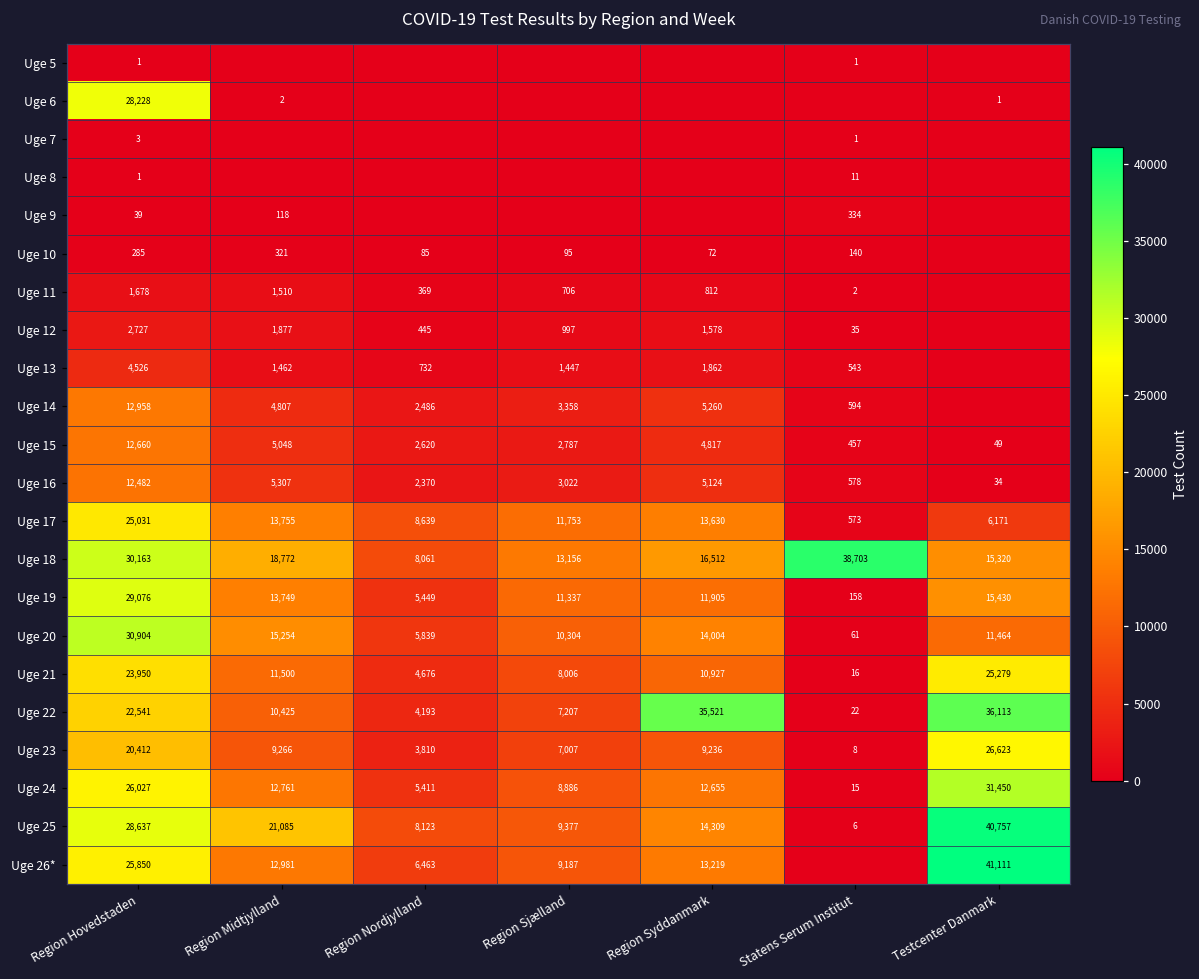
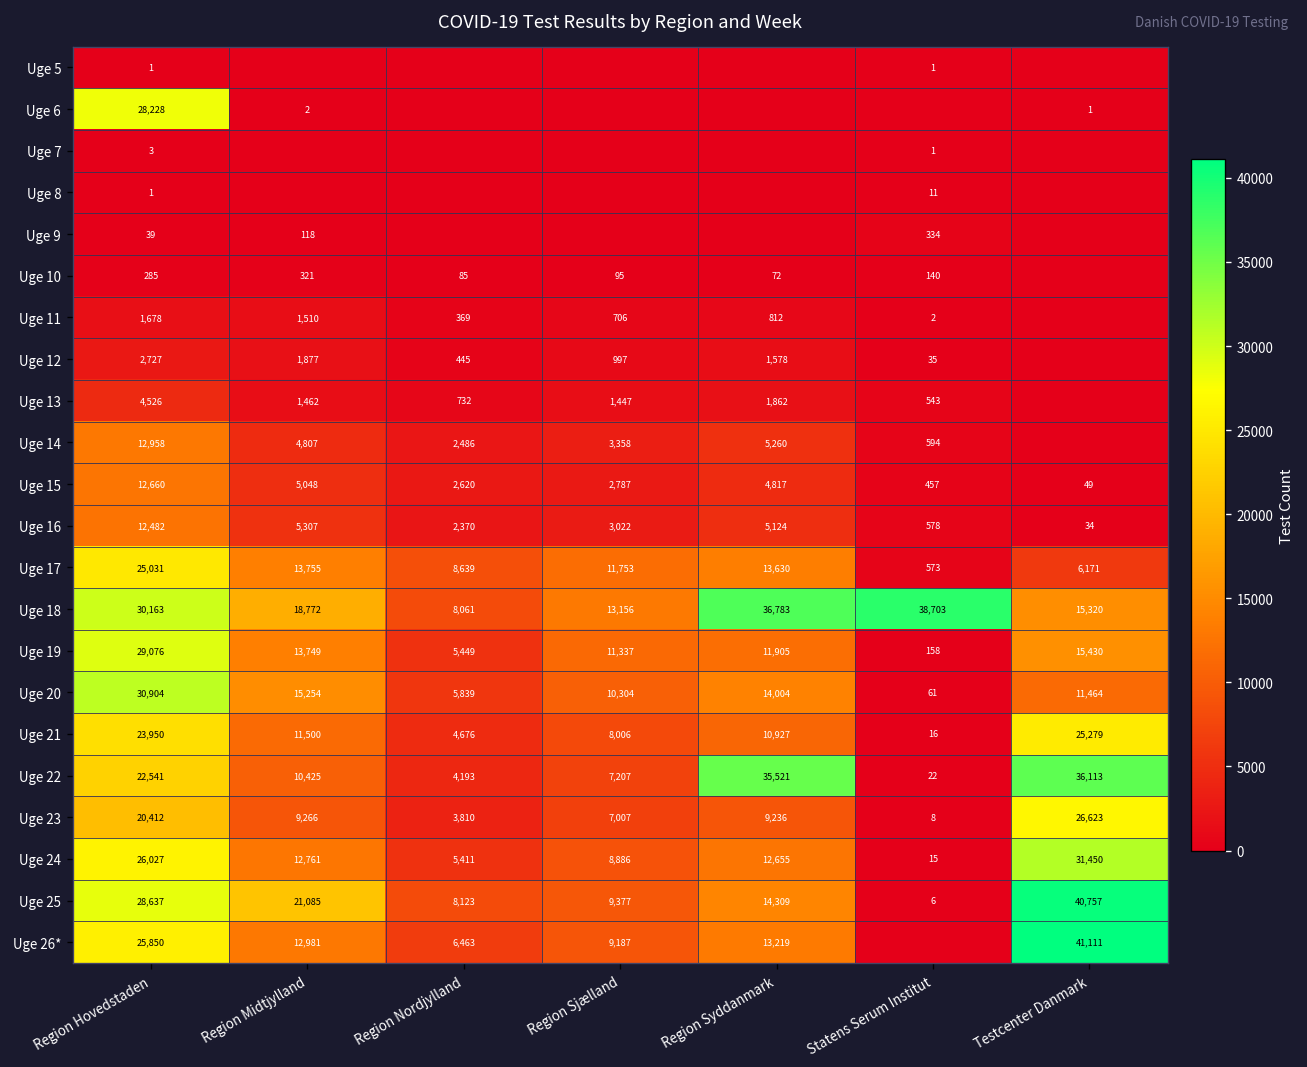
Uge 18, Region Syddanmark: 16,512 -> 36,783
